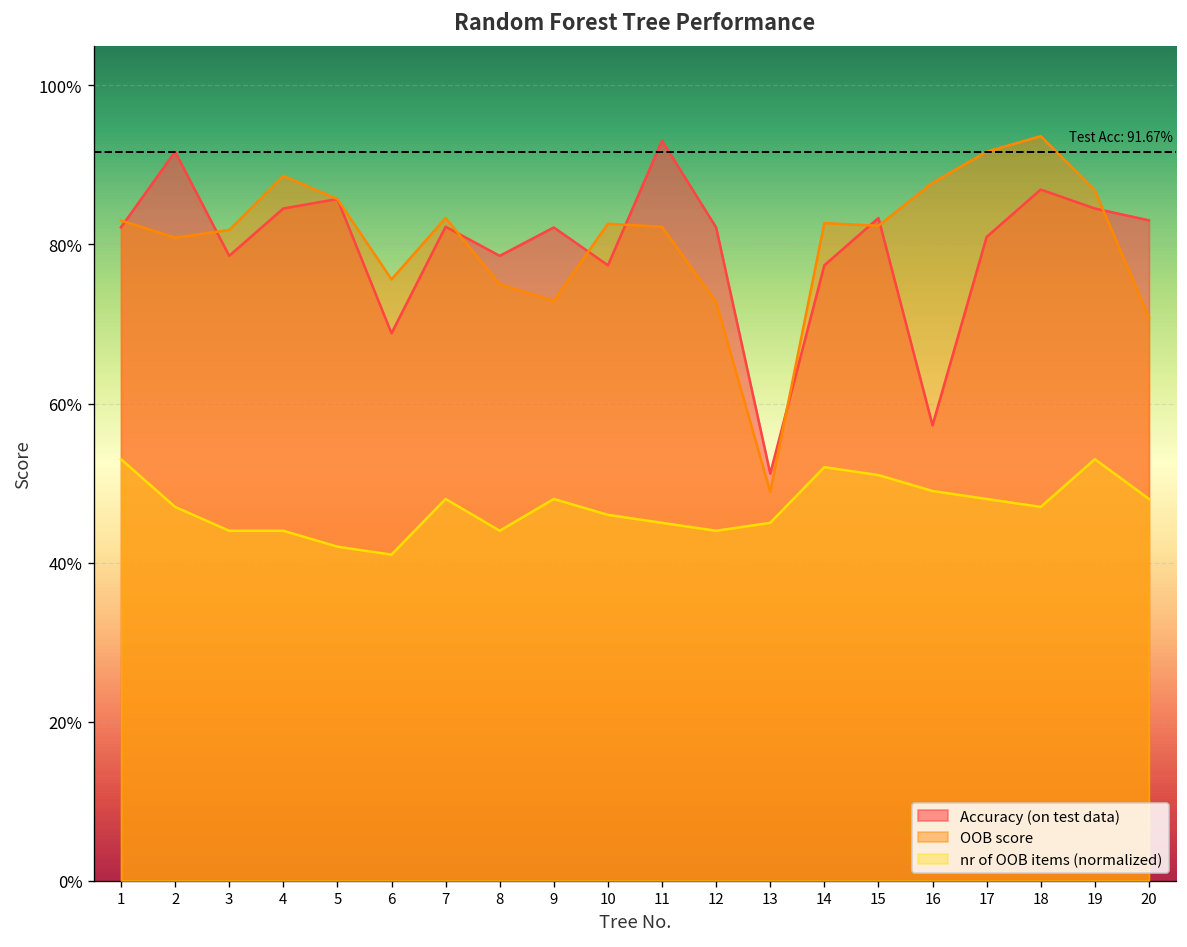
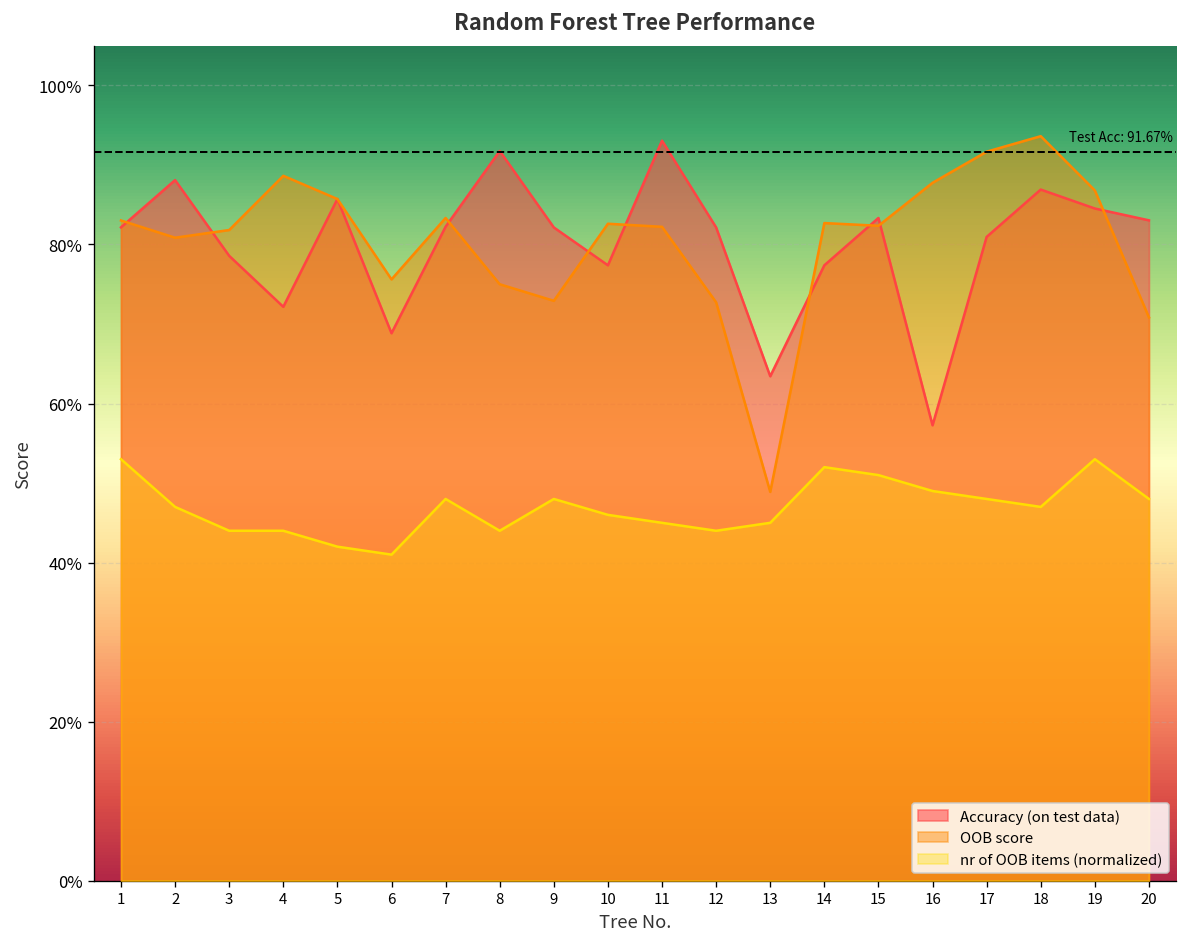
Accuracy (on test data), 2: 92% -> 88%
Accuracy (on test data), 4: 85% -> 72%
Accuracy (on test data), 8: 79% -> 92%
Accuracy (on test data), 13: 51% -> 63%
